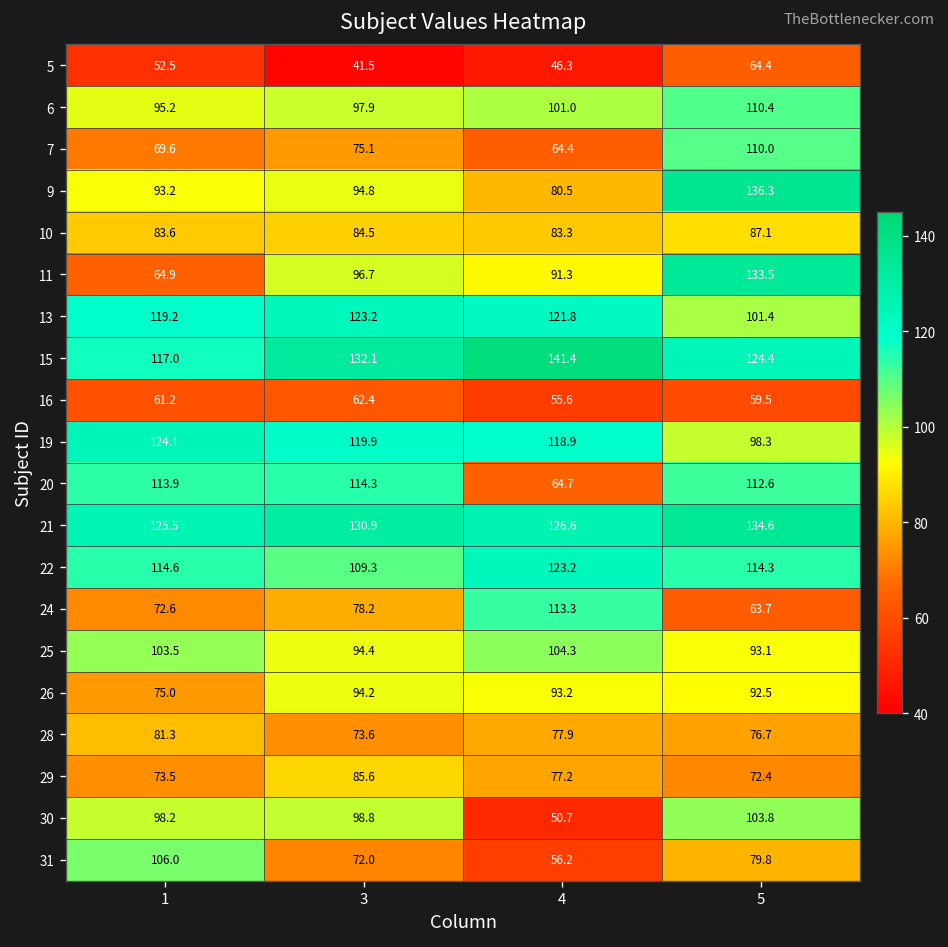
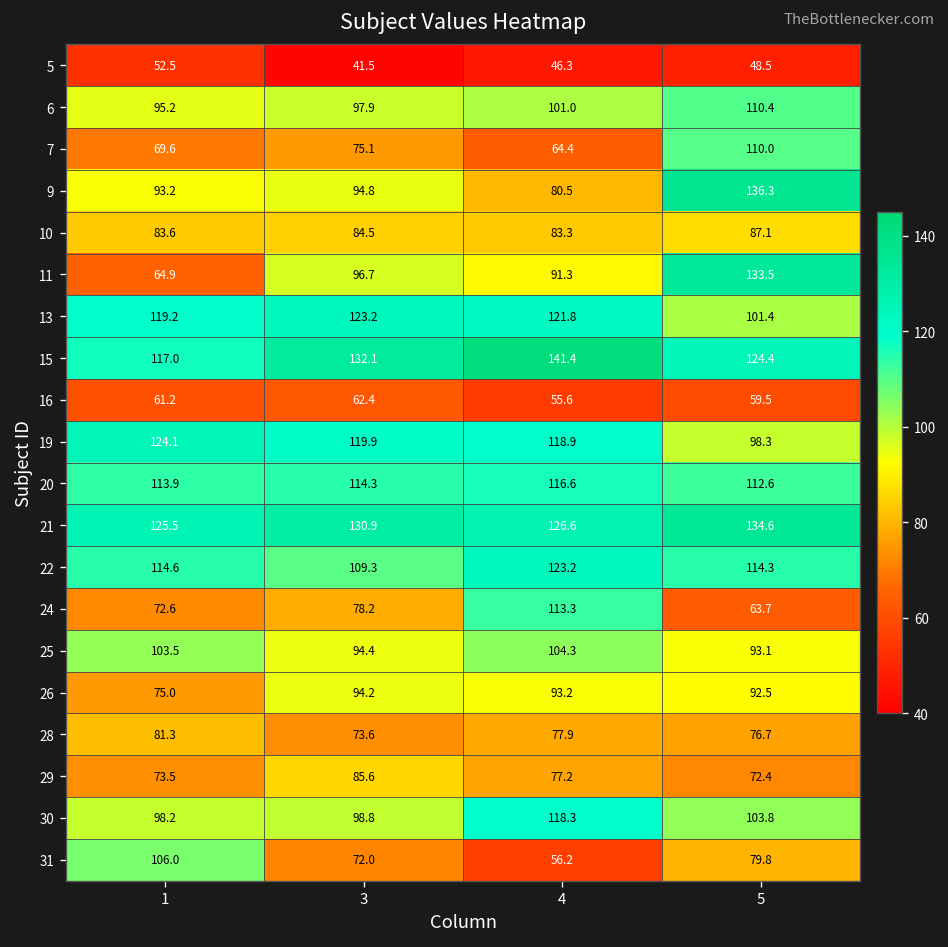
5, 5: 64.4 -> 48.5
20, 4: 64.7 -> 116.6
30, 4: 50.7 -> 118.3
